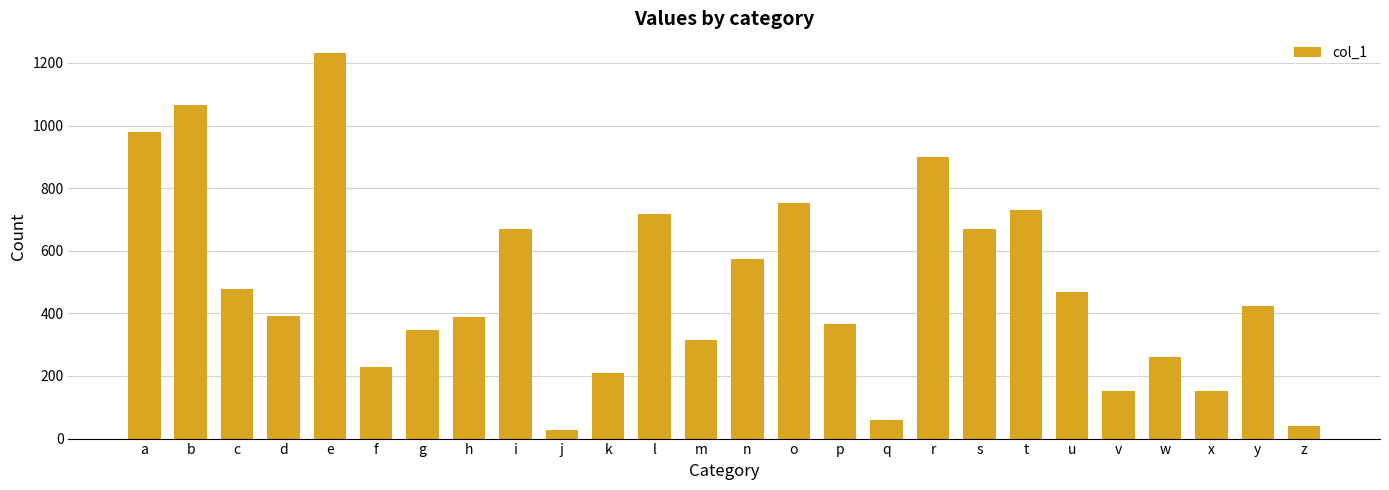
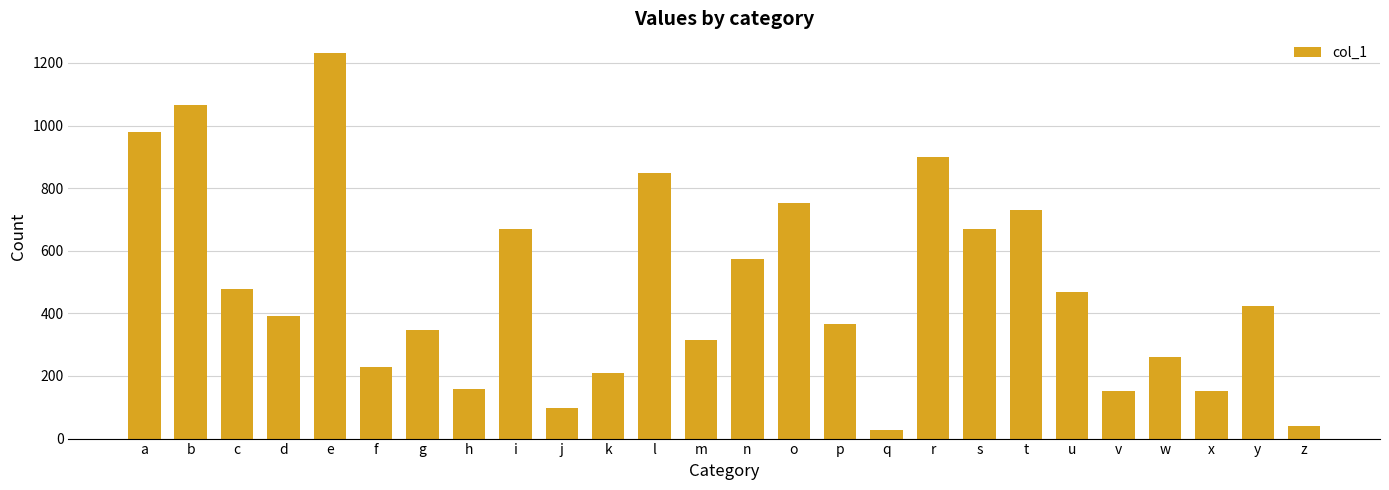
h: 390 -> 160
j: 30 -> 100
l: 720 -> 850
q: 60 -> 30
